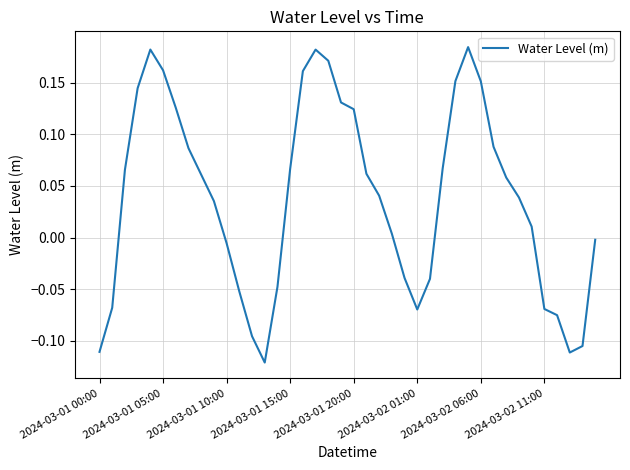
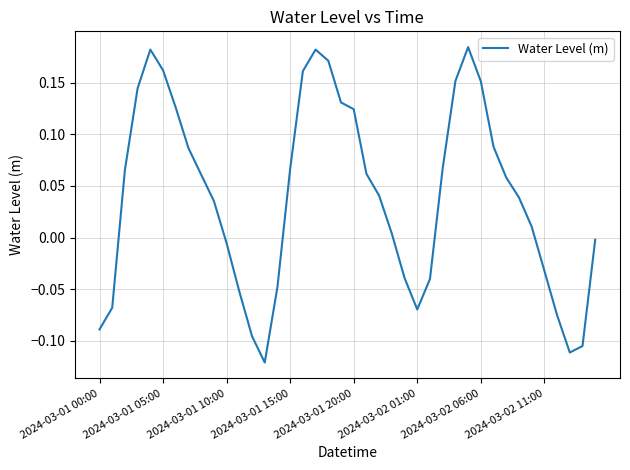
2024-03-01 00:00: -0.111 -> -0.089
2024-03-02 11:00: -0.069 -> -0.032
